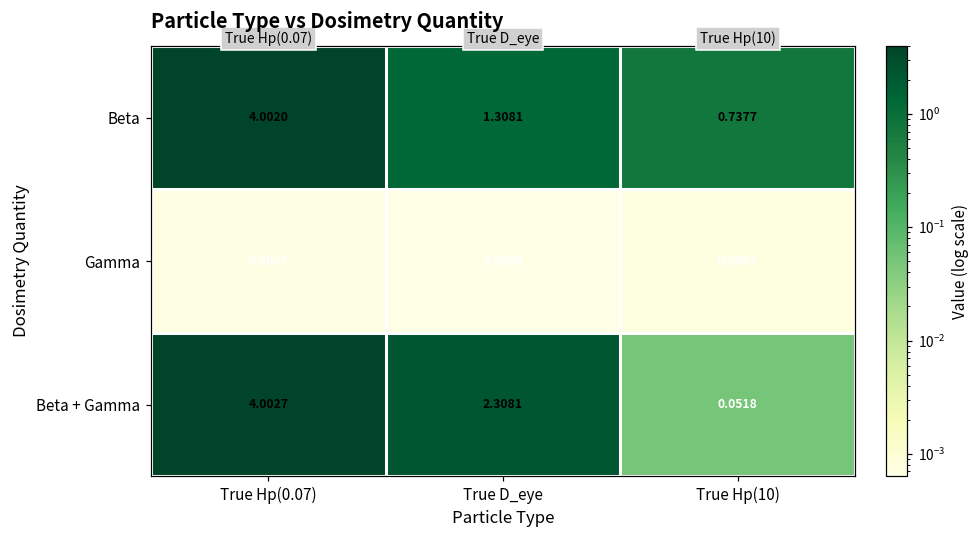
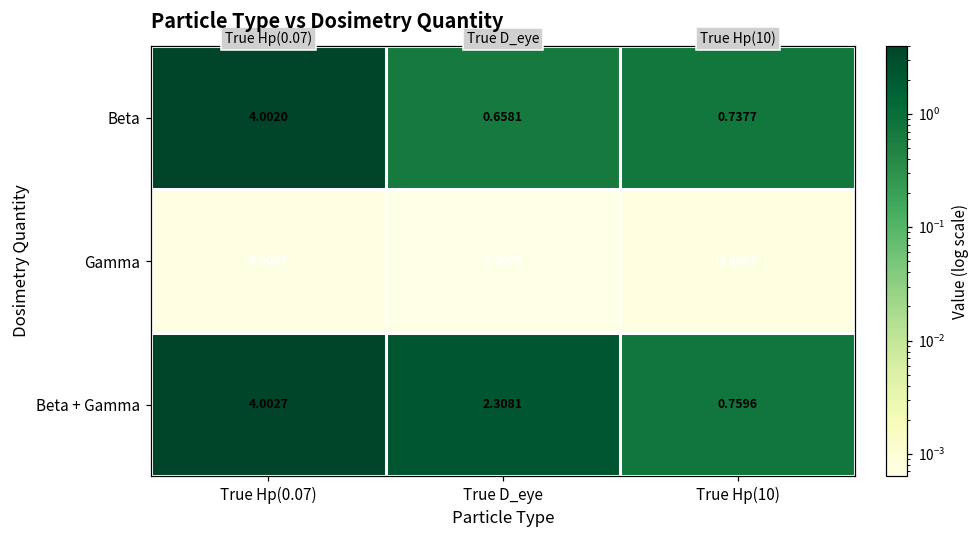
Beta, True D_eye: 1.3081 -> 0.6581
Beta + Gamma, True Hp(10): 0.0518 -> 0.7596
